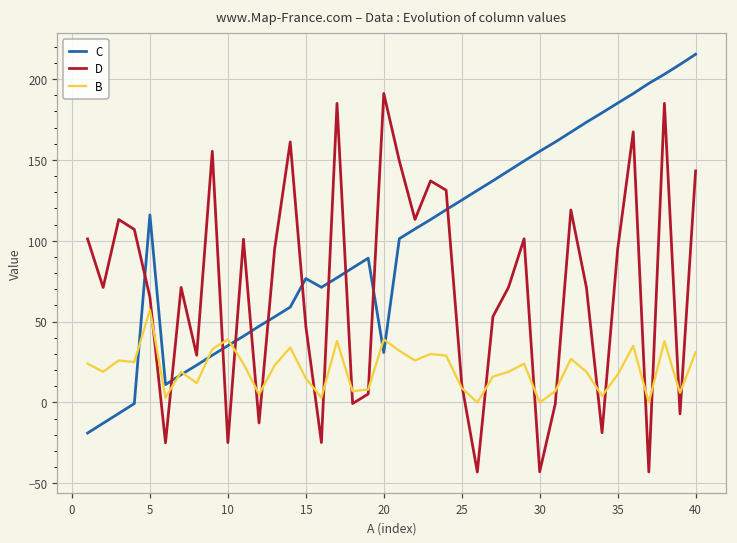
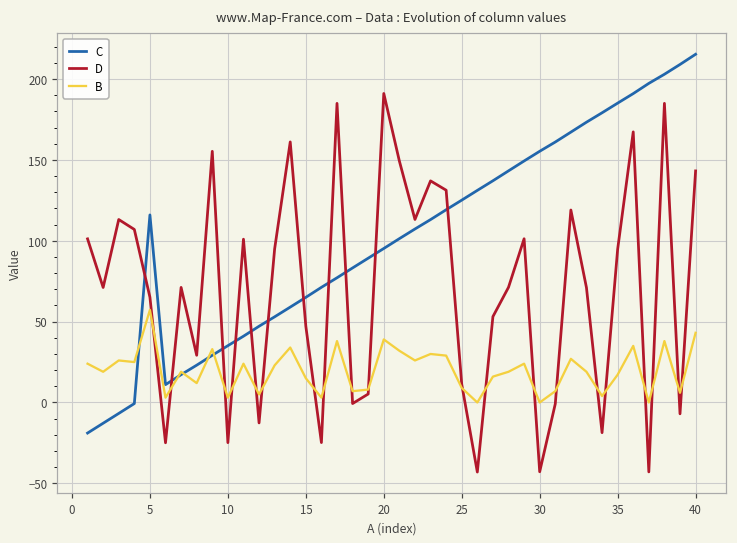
B, 10: 39 -> 3
C, 15: 77 -> 65
C, 20: 31 -> 95
B, 40: 31 -> 43
